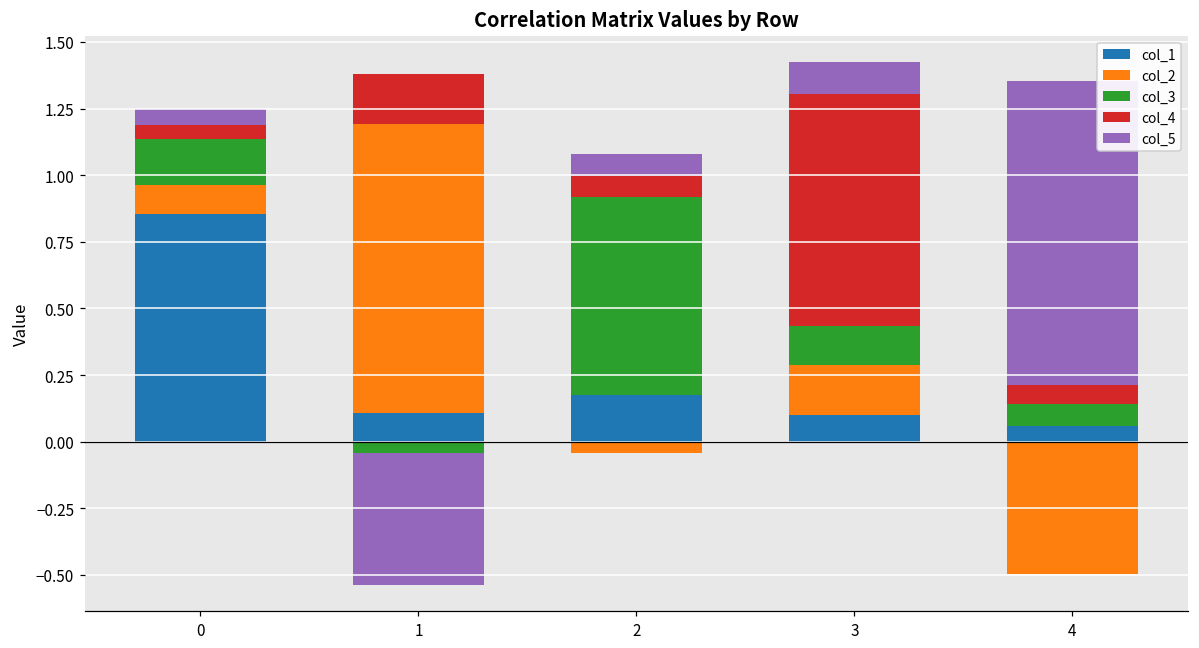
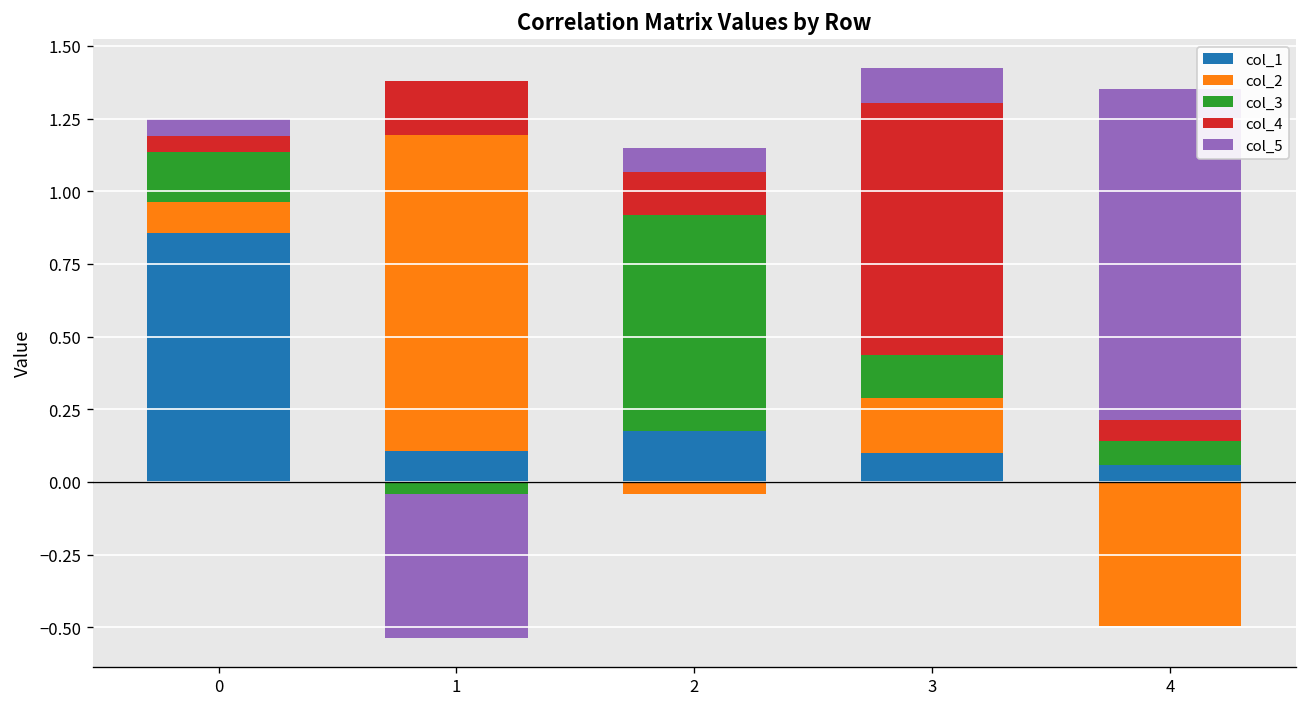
col_4, 2: 0.08 -> 0.15
